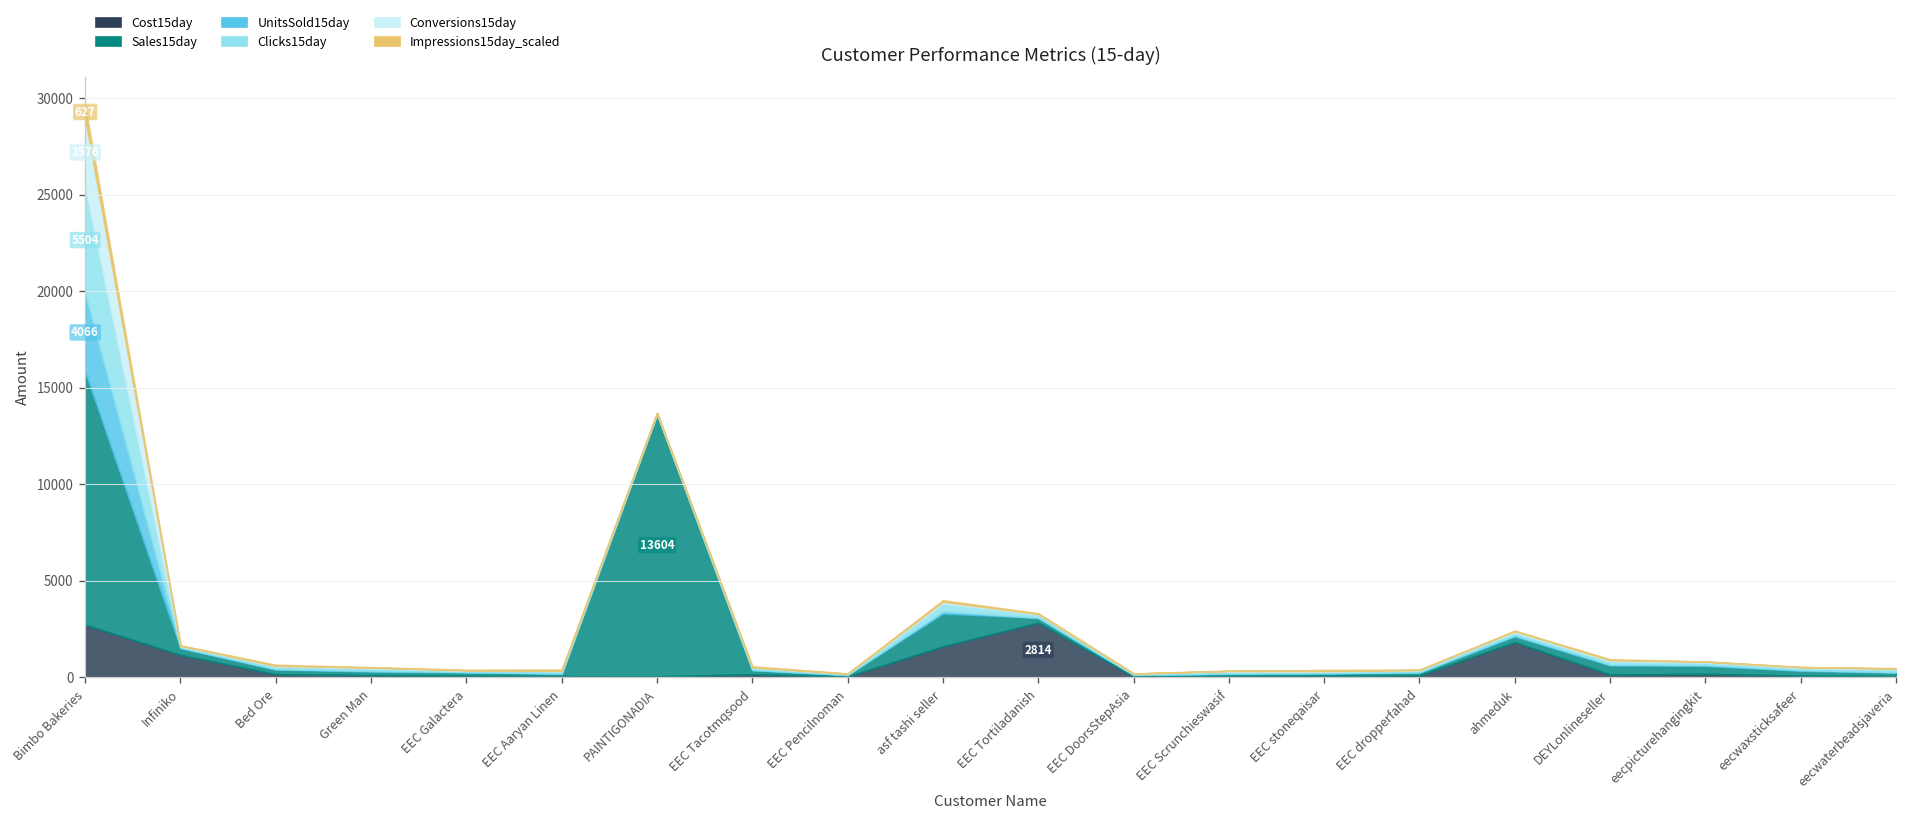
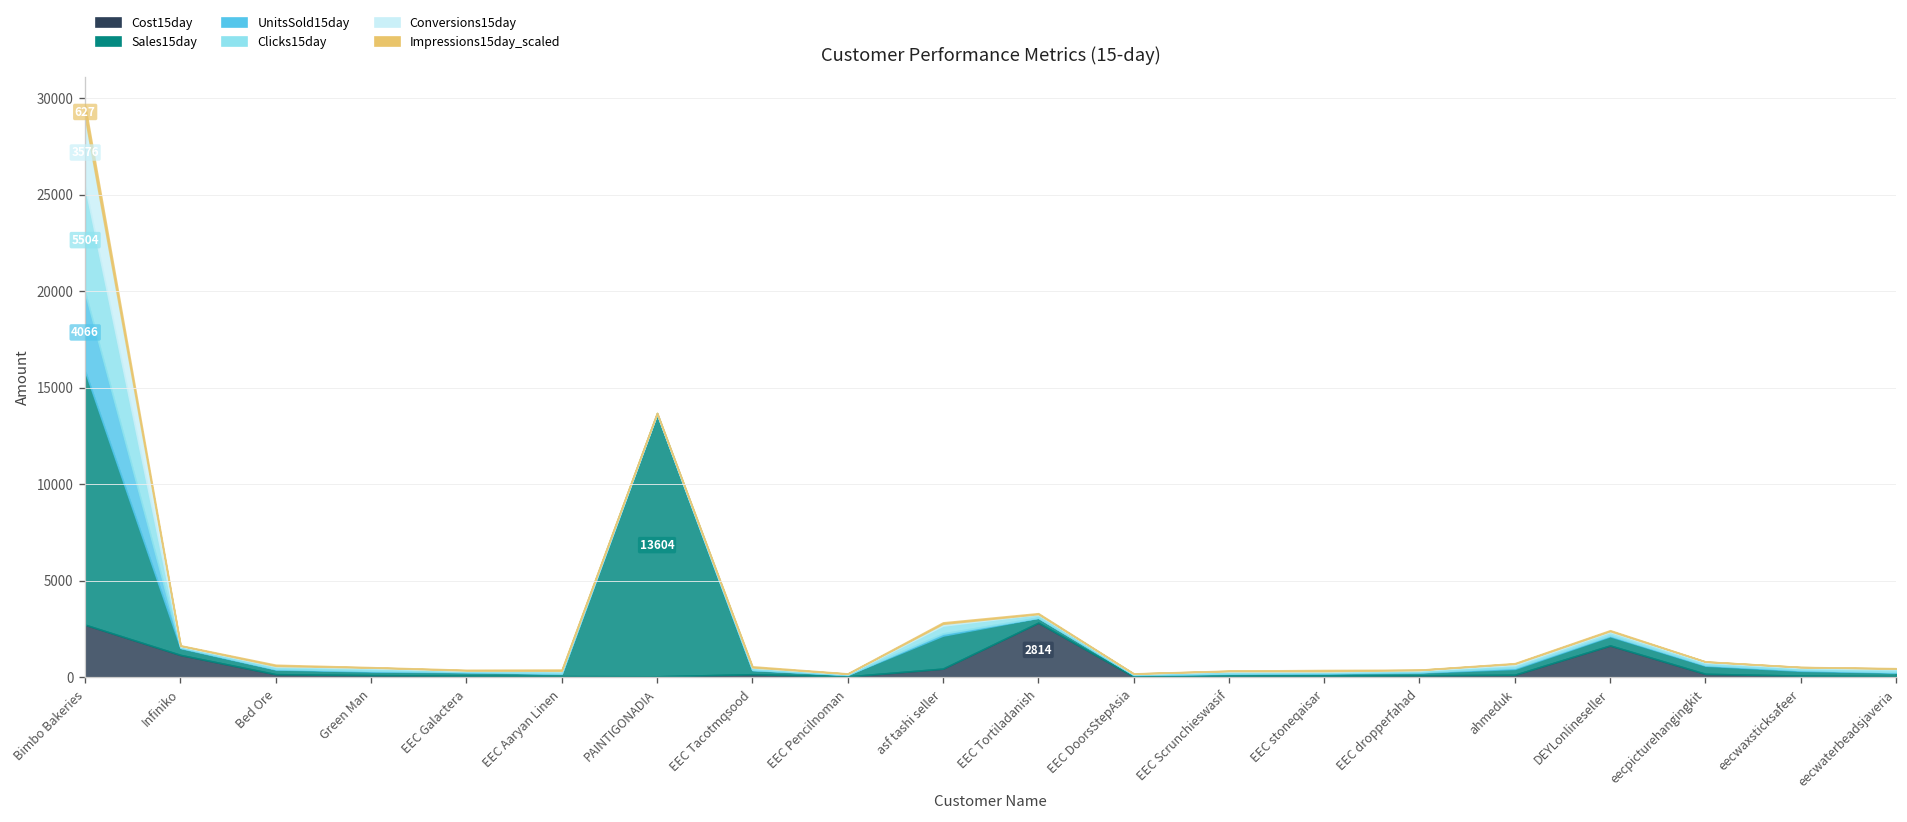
Cost15day, asf tashi seller: 1600 -> 400
Cost15day, ahmeduk: 1800 -> 100
Cost15day, DEYLonlineseller: 100 -> 1600
